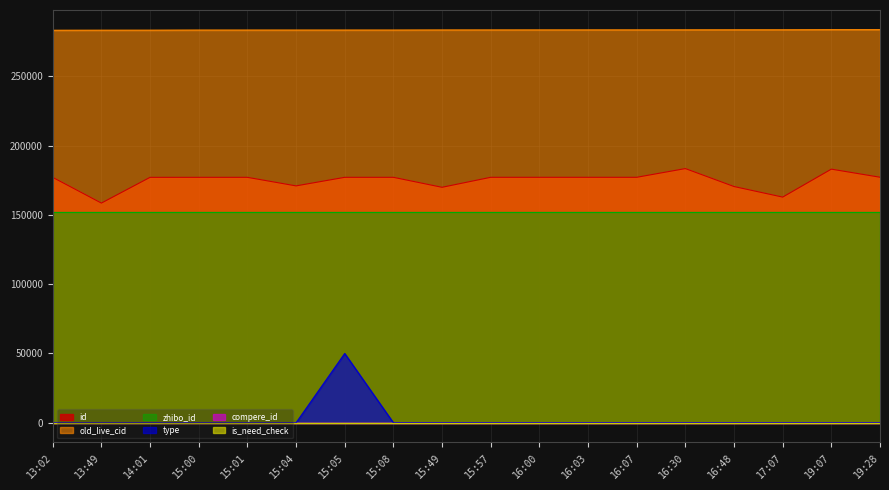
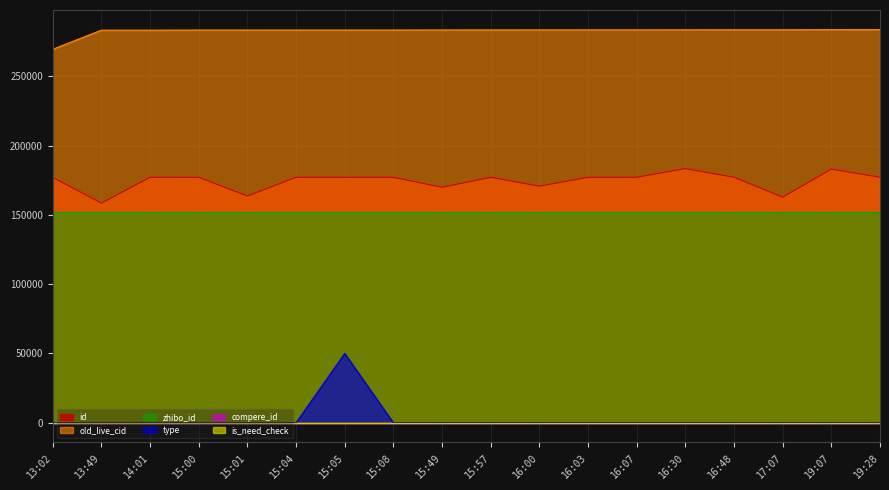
old_live_cid, 13:02: 283000 -> 269000
id, 15:01: 177000 -> 164000
id, 15:04: 171000 -> 177000
id, 16:00: 177000 -> 171000
id, 16:48: 170000 -> 177000
